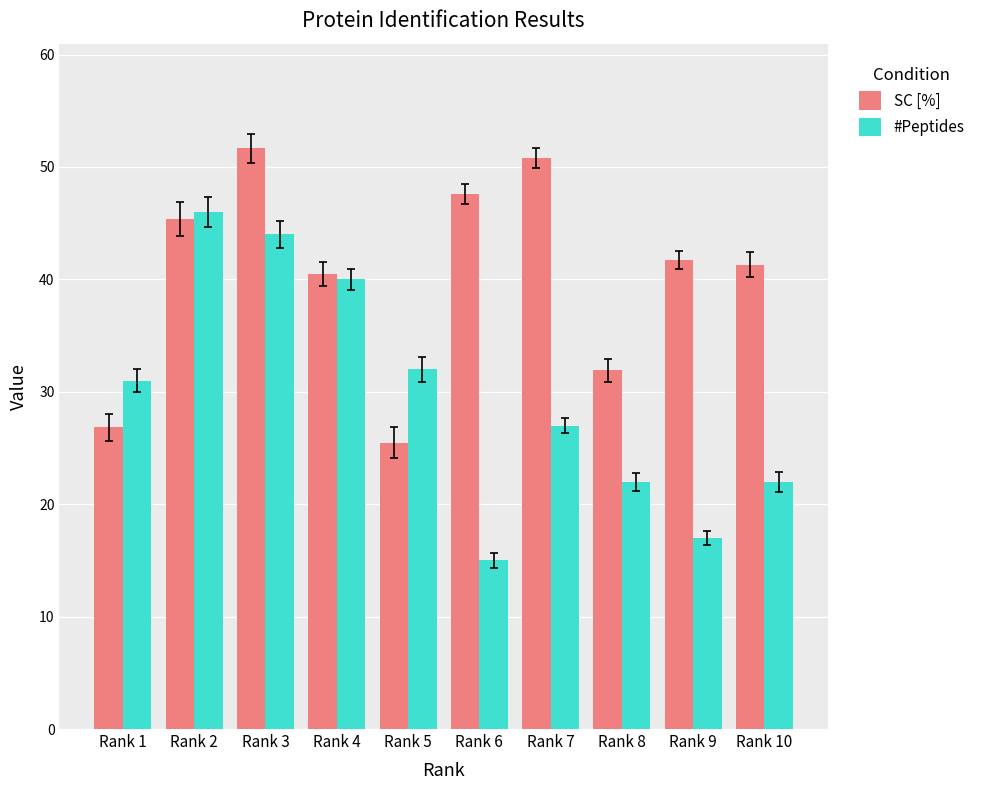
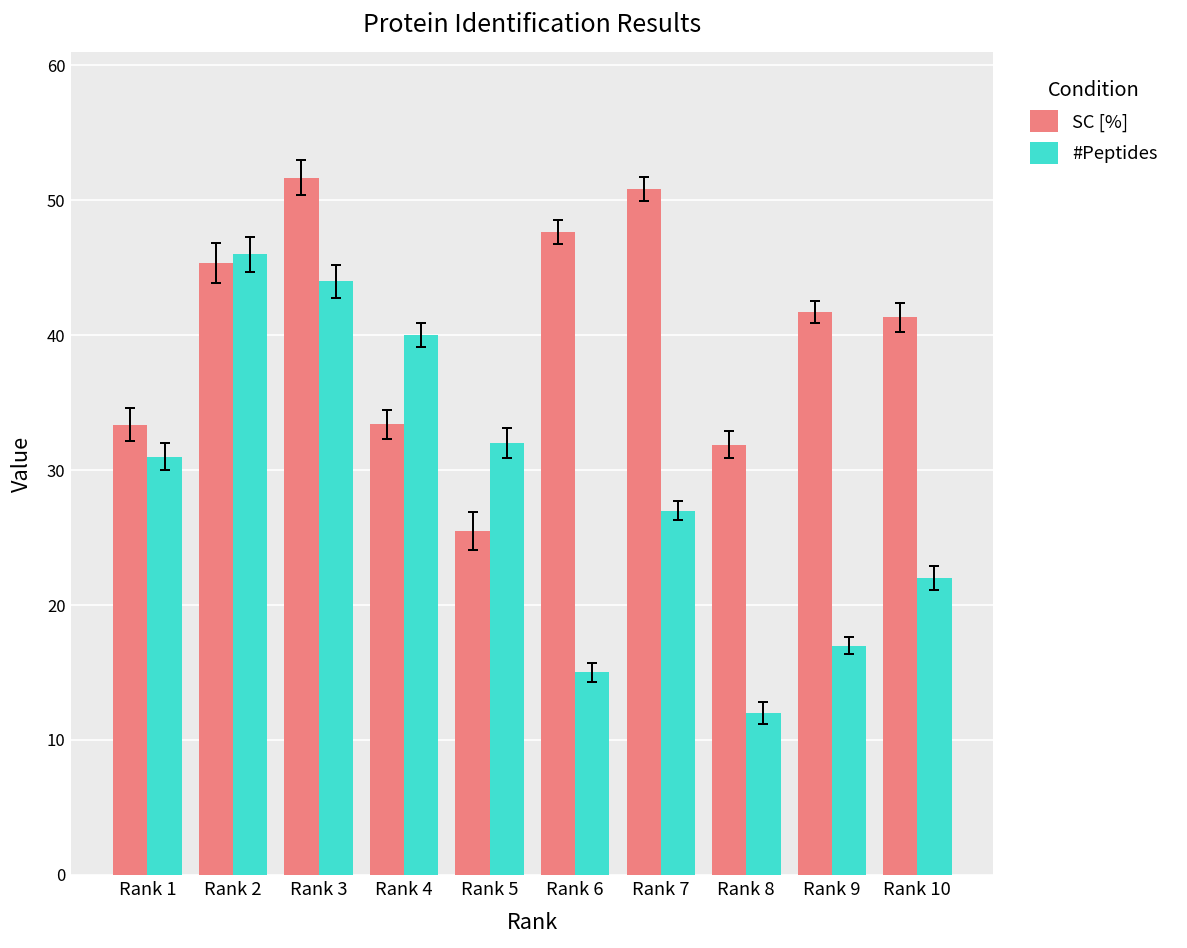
SC [%], Rank 1: 26.8 -> 33.4
SC [%], Rank 4: 40.5 -> 33.4
#Peptides, Rank 8: 22 -> 12
